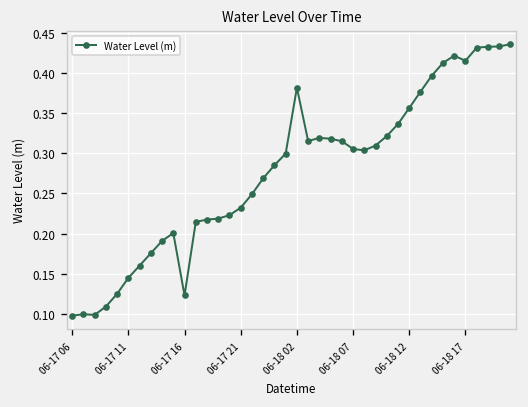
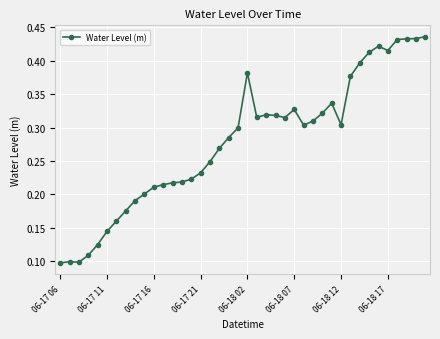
06-17 16: 0.12 -> 0.21
06-18 07: 0.31 -> 0.33
06-18 12: 0.36 -> 0.30
